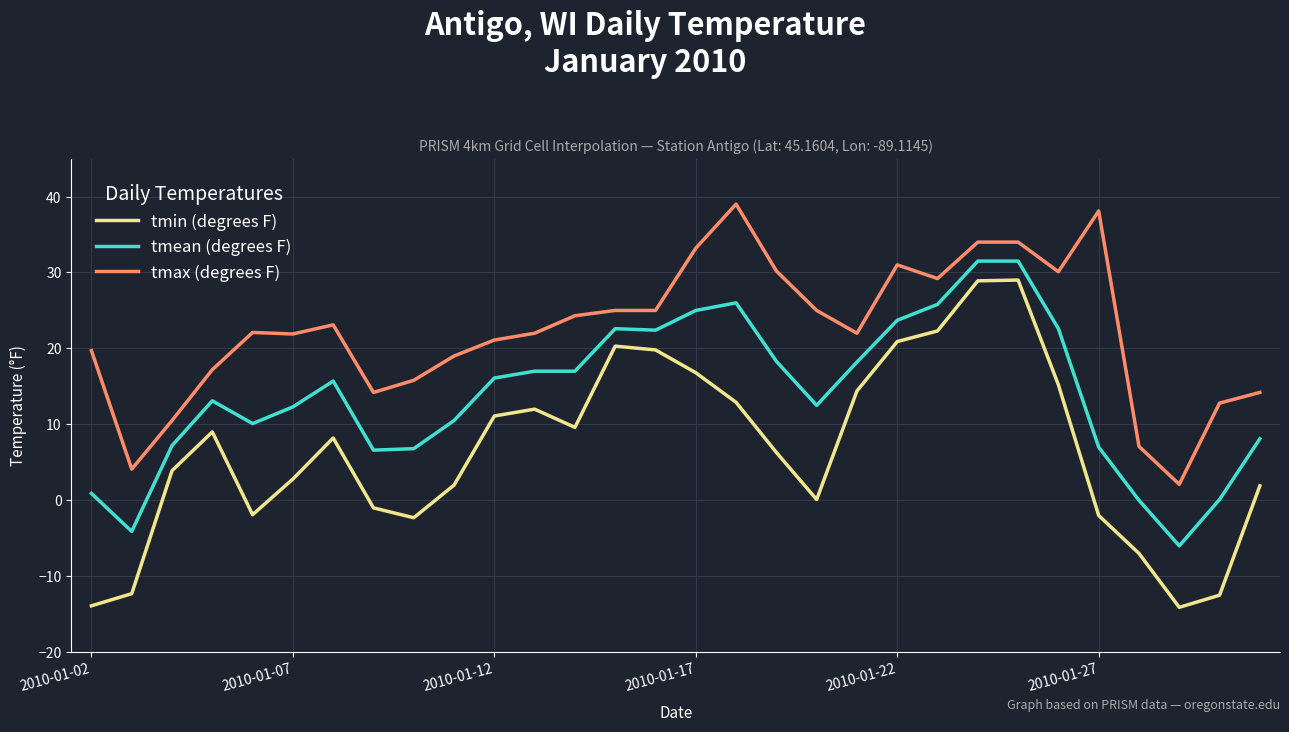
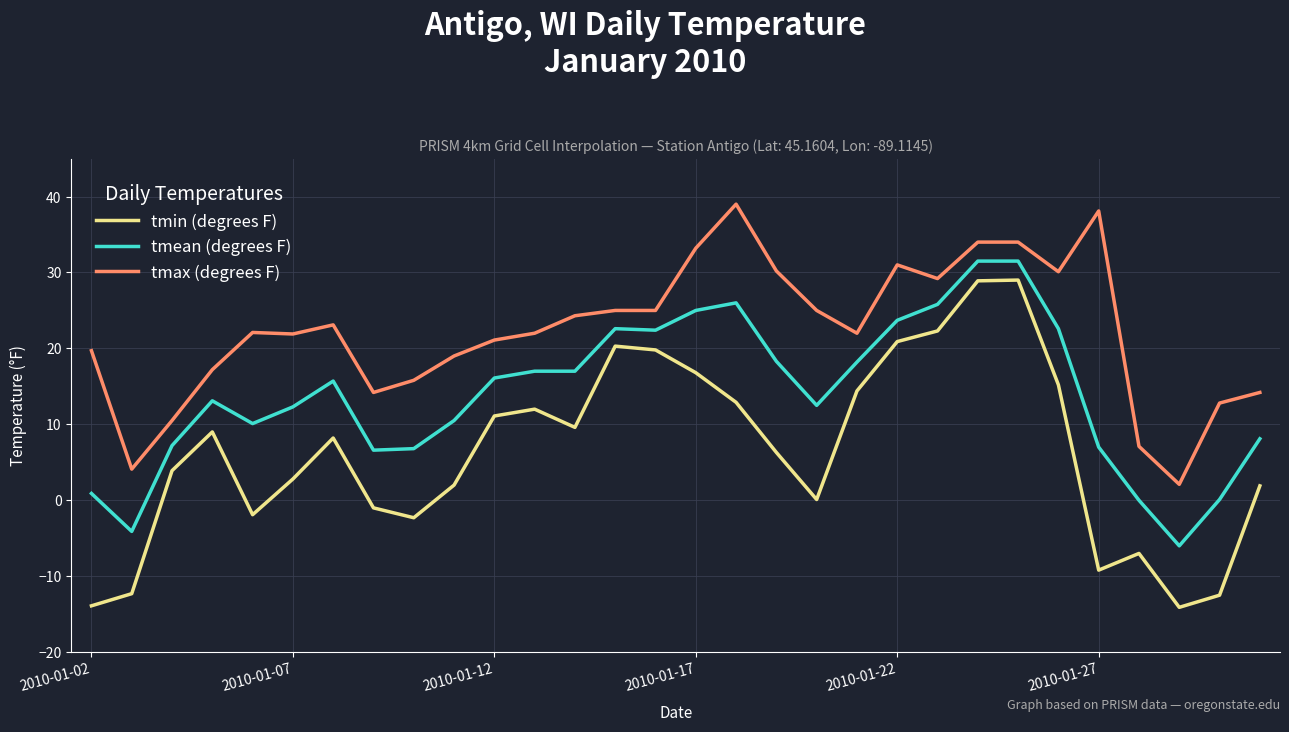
tmin (degrees F), 2010-01-27: -2 -> -9
